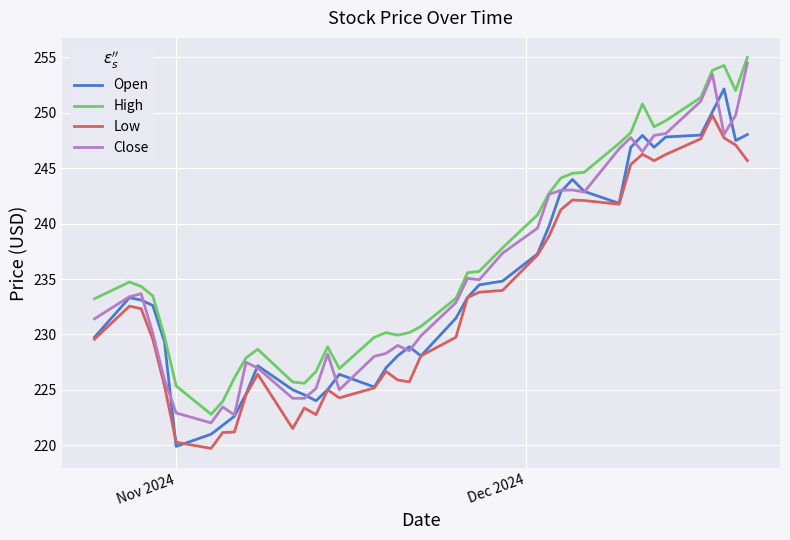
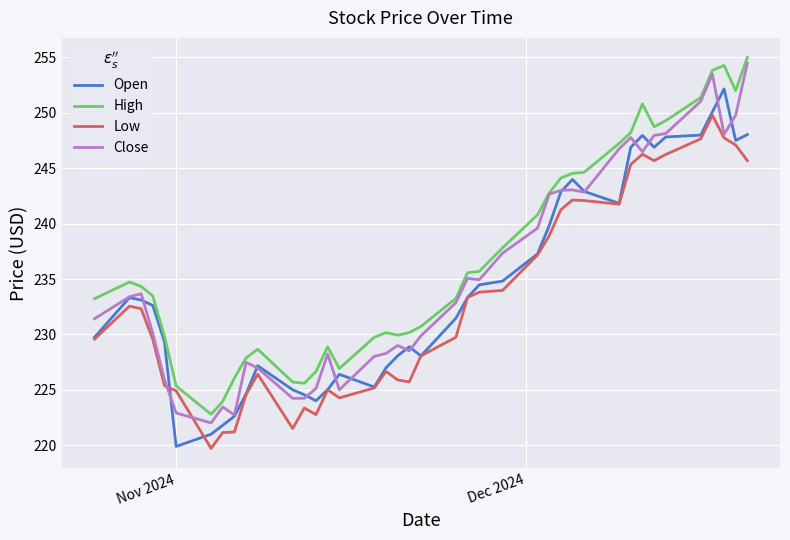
Low, Nov 2024: 220.3 -> 224.9
